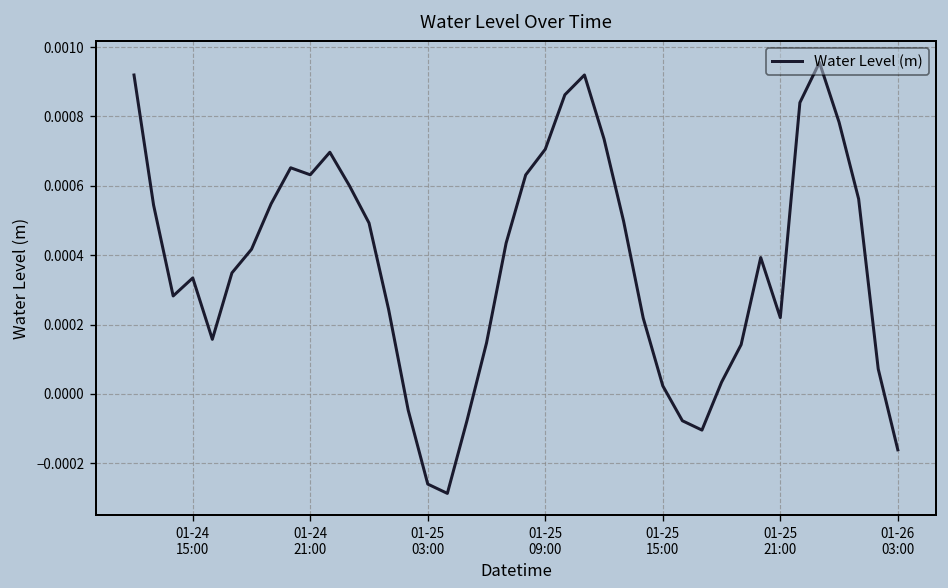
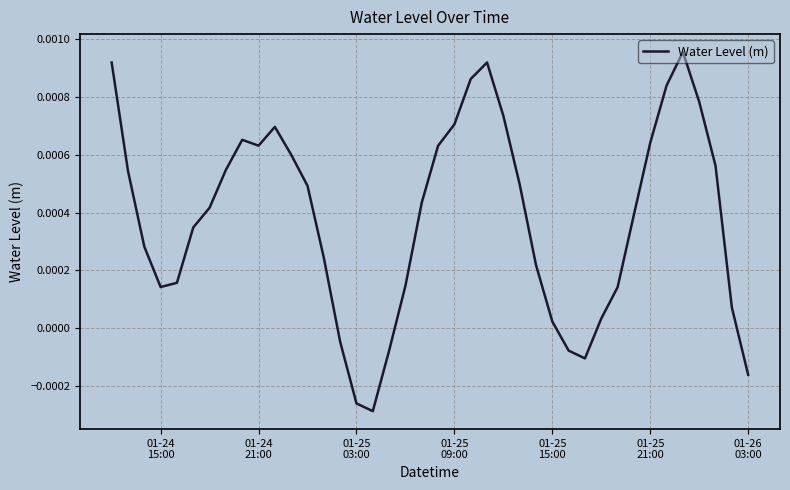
01-24 15:00: 0.00033 -> 0.00014
01-25 21:00: 0.00022 -> 0.00064
